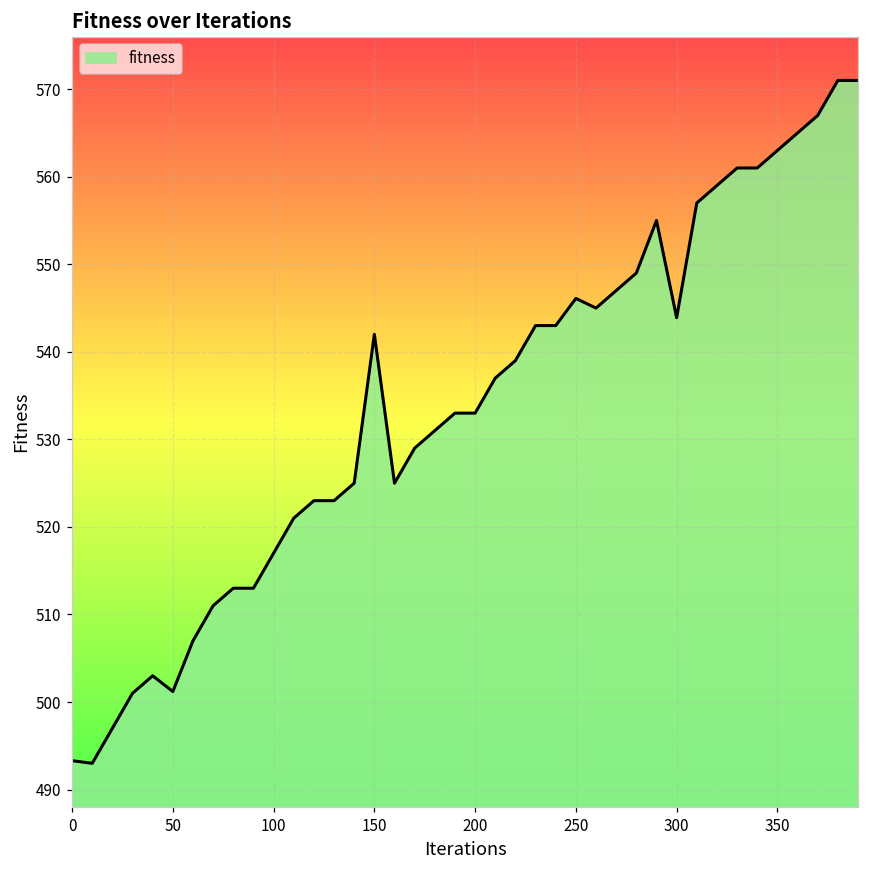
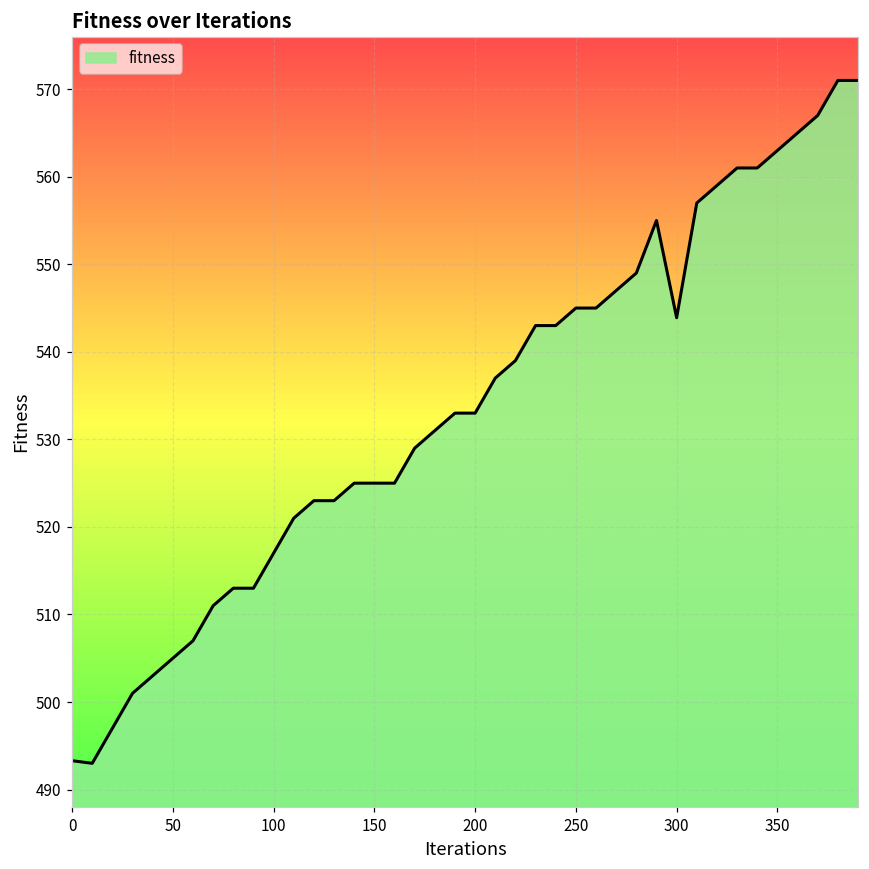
50: 501 -> 505
150: 542 -> 525
250: 546 -> 545
